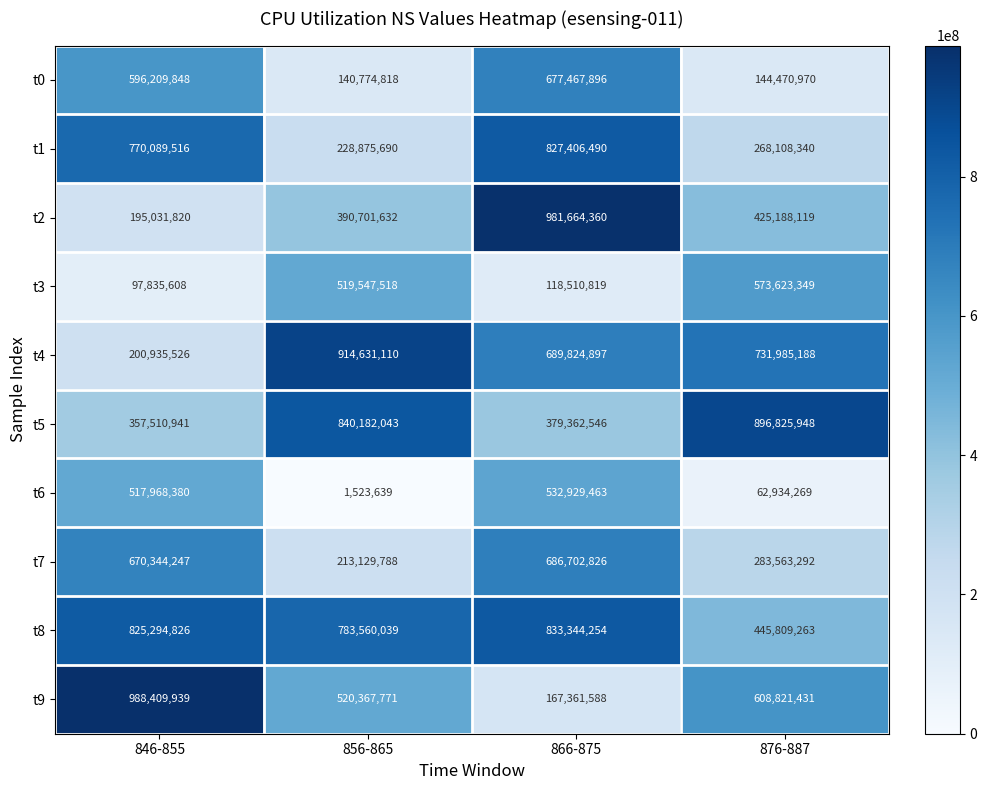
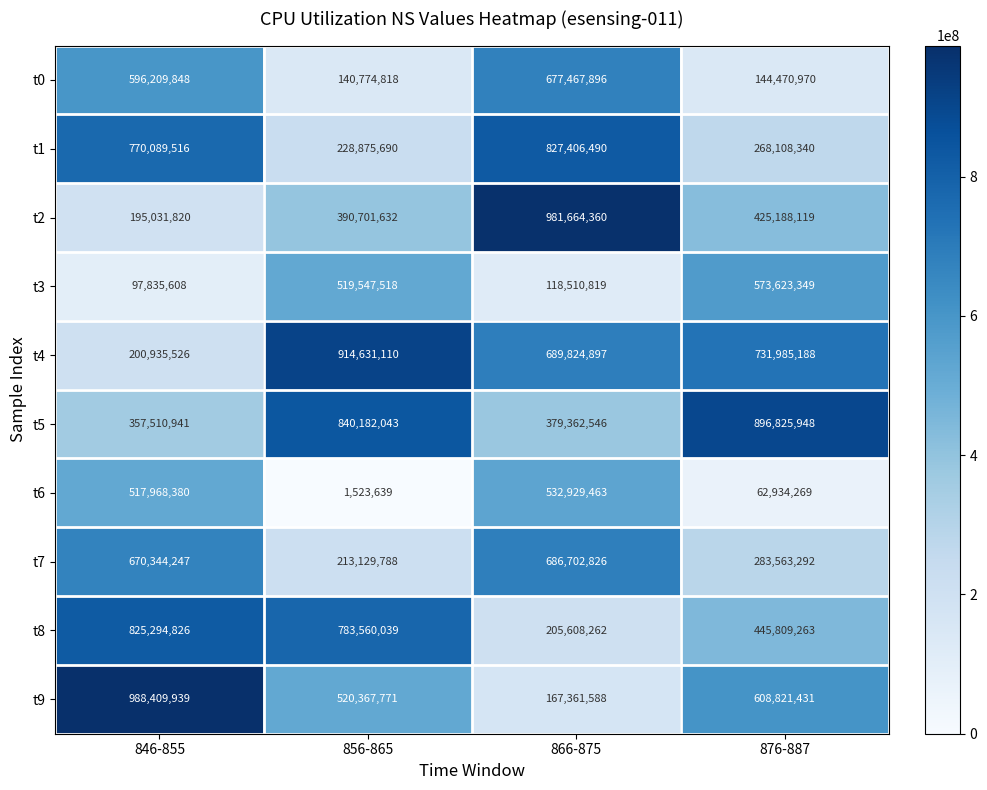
t8, 866-875: 833,344,254 -> 205,608,262
